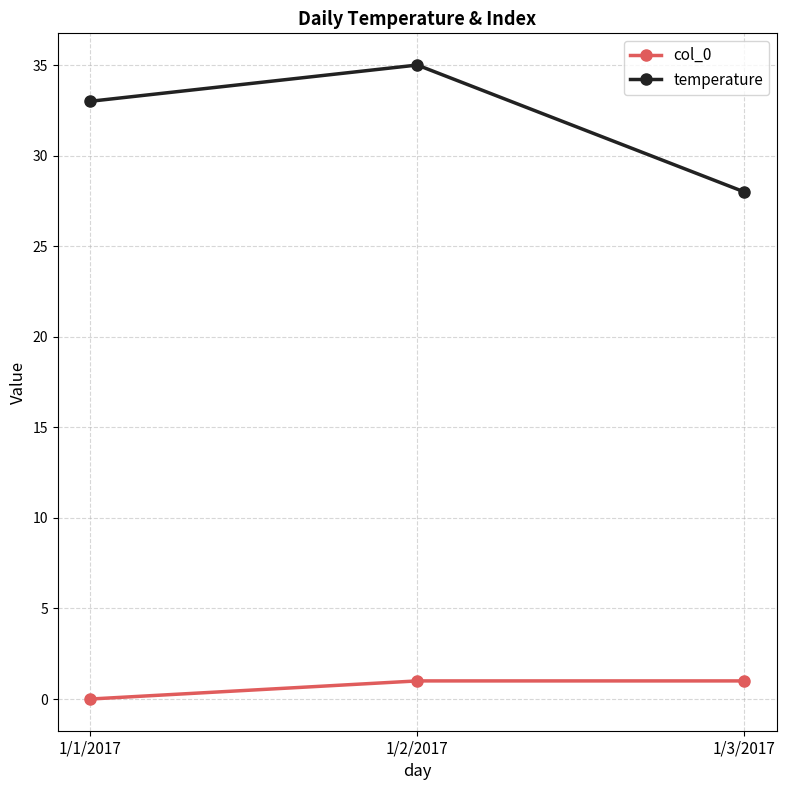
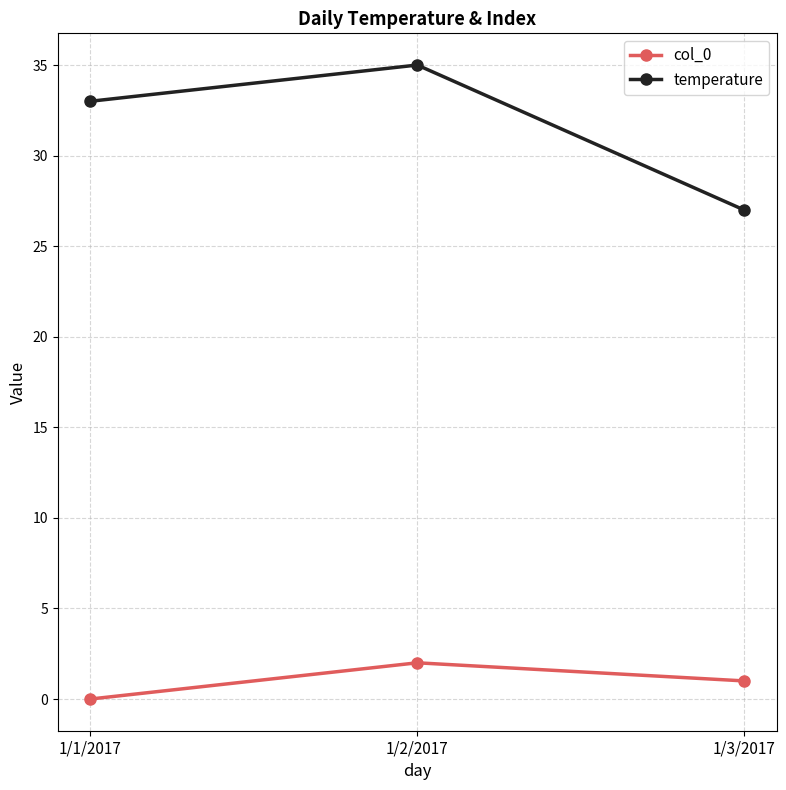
col_0, 1/2/2017: 1 -> 2
temperature, 1/3/2017: 28 -> 27
